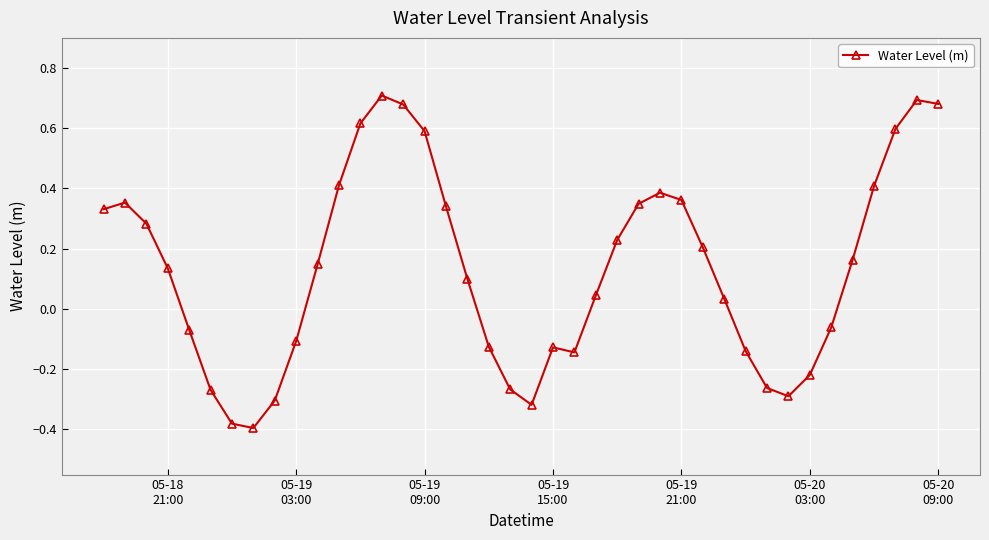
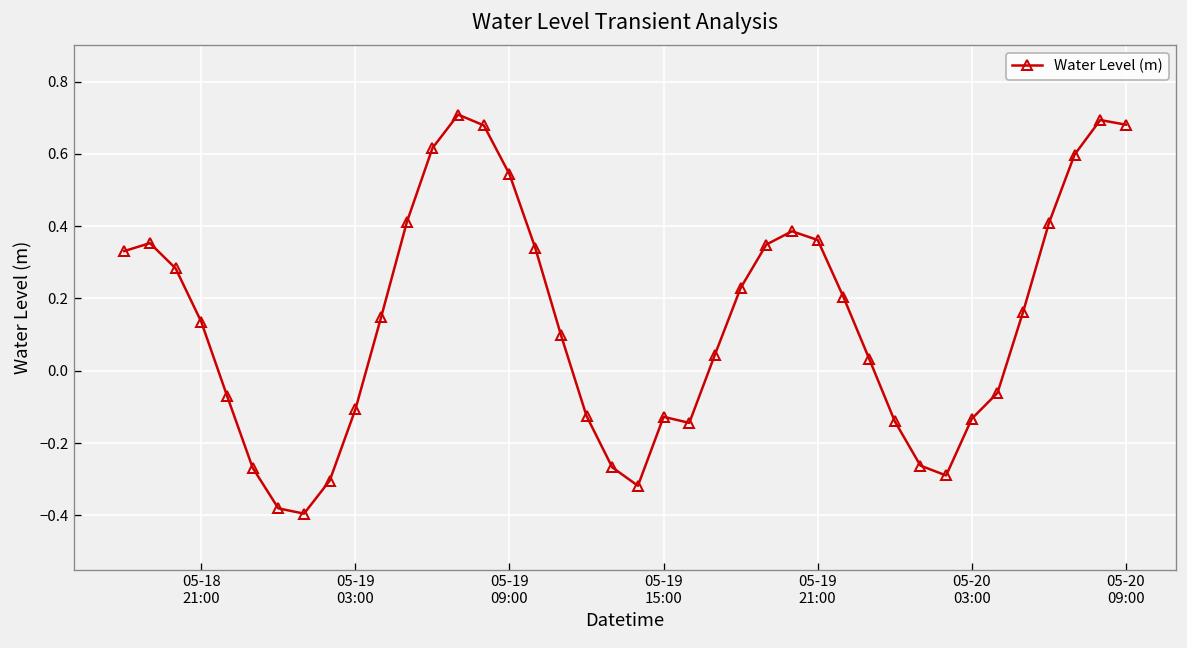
05-19 09:00: 0.59 -> 0.54
05-20 03:00: -0.22 -> -0.13
